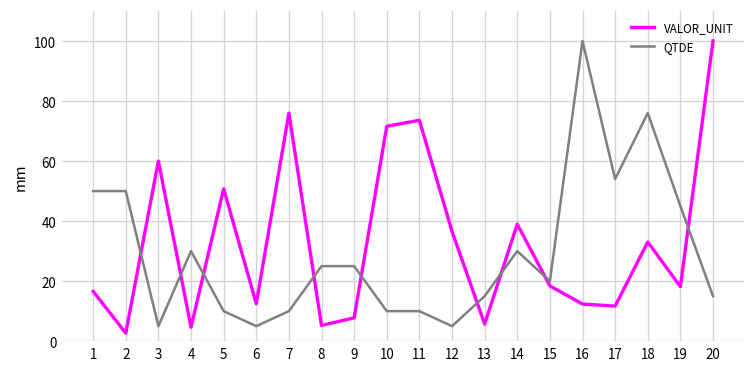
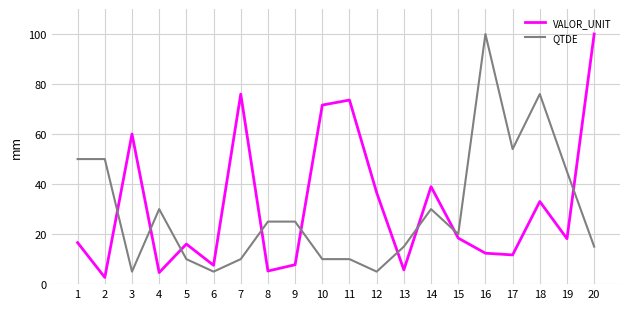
VALOR_UNIT, 5: 51 -> 16
VALOR_UNIT, 6: 13 -> 8
